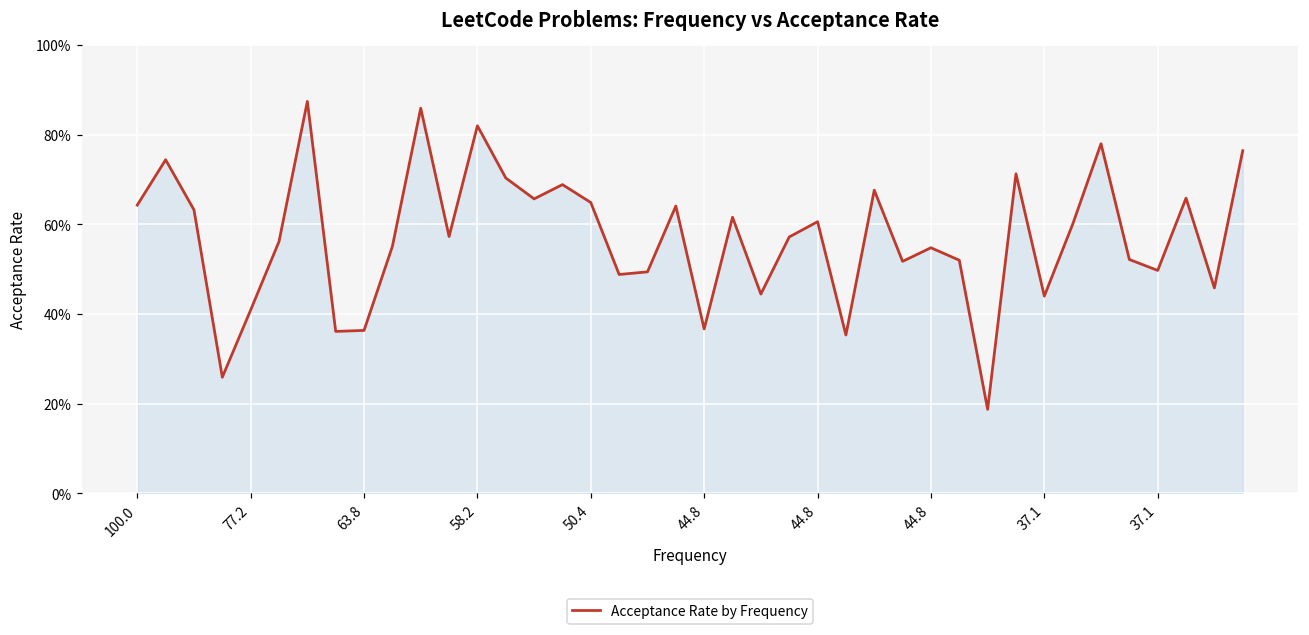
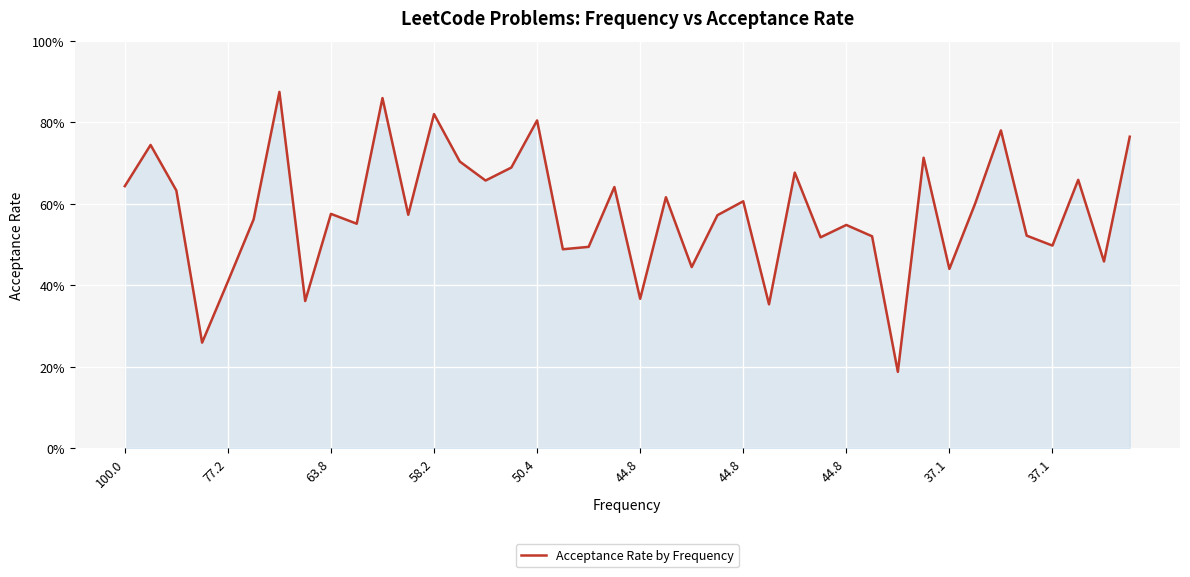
63.8: 36% -> 57%
50.4: 65% -> 80%
